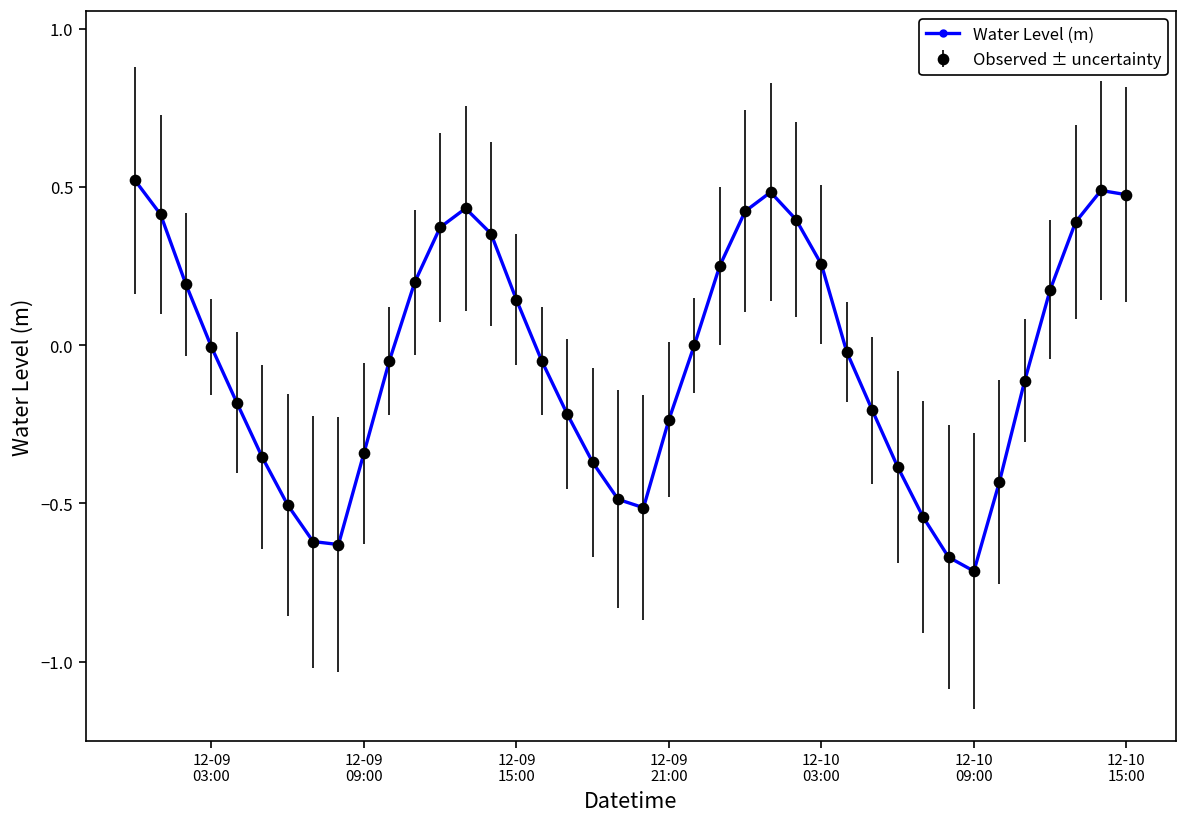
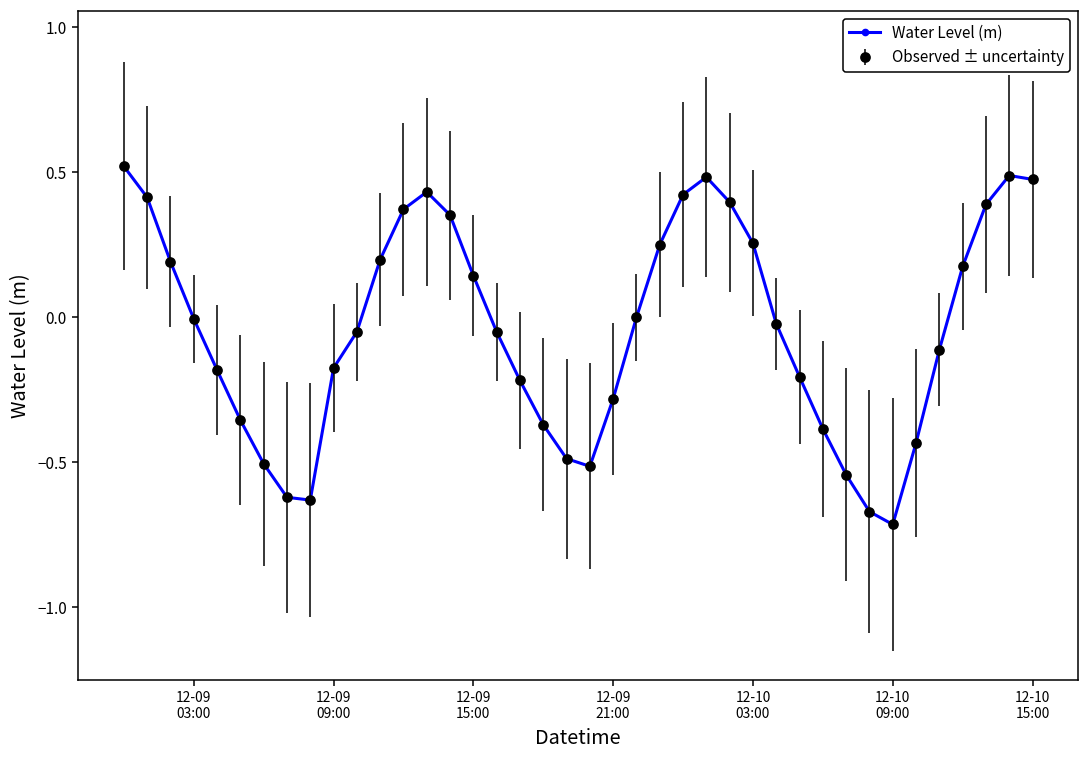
12-09 09:00: -0.34 -> -0.17
12-09 21:00: -0.24 -> -0.28
